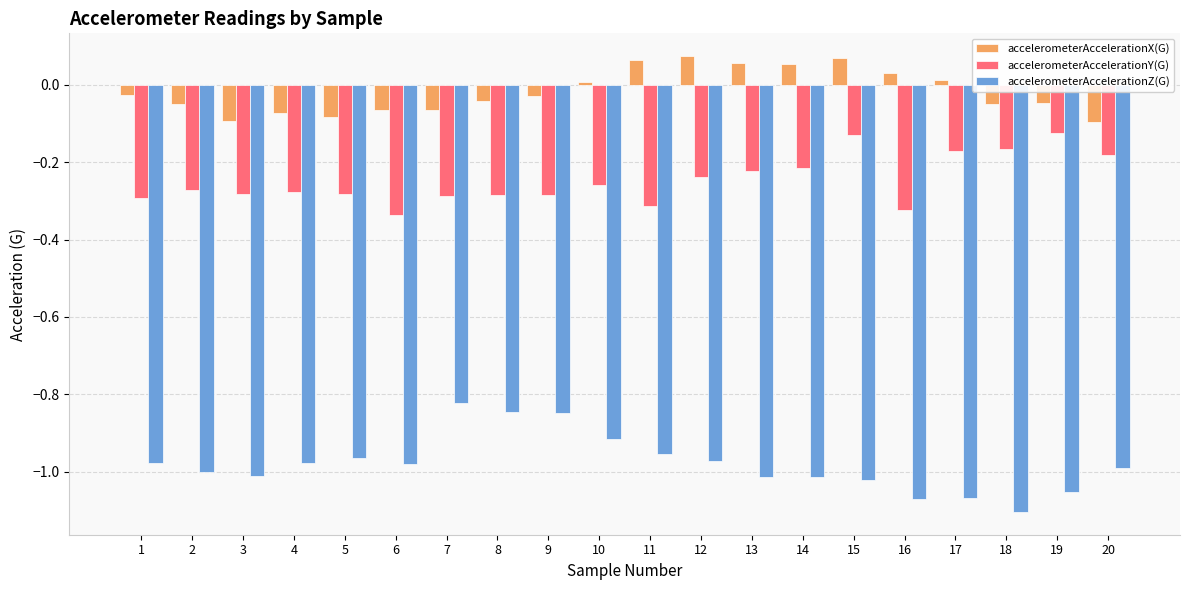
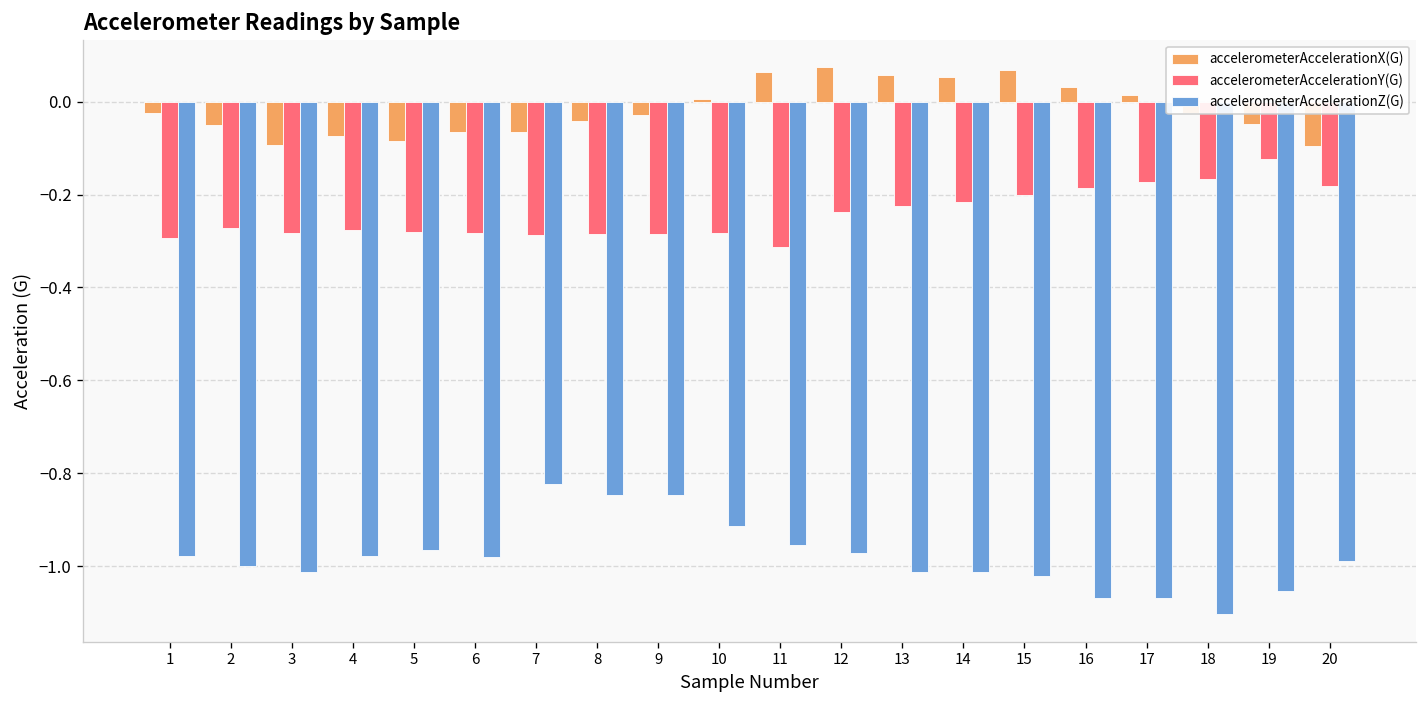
accelerometerAccelerationY(G), 6: -0.34 -> -0.28
accelerometerAccelerationY(G), 10: -0.26 -> -0.28
accelerometerAccelerationY(G), 15: -0.13 -> -0.20
accelerometerAccelerationY(G), 16: -0.32 -> -0.19
accelerometerAccelerationX(G), 18: -0.05 -> -0.03
